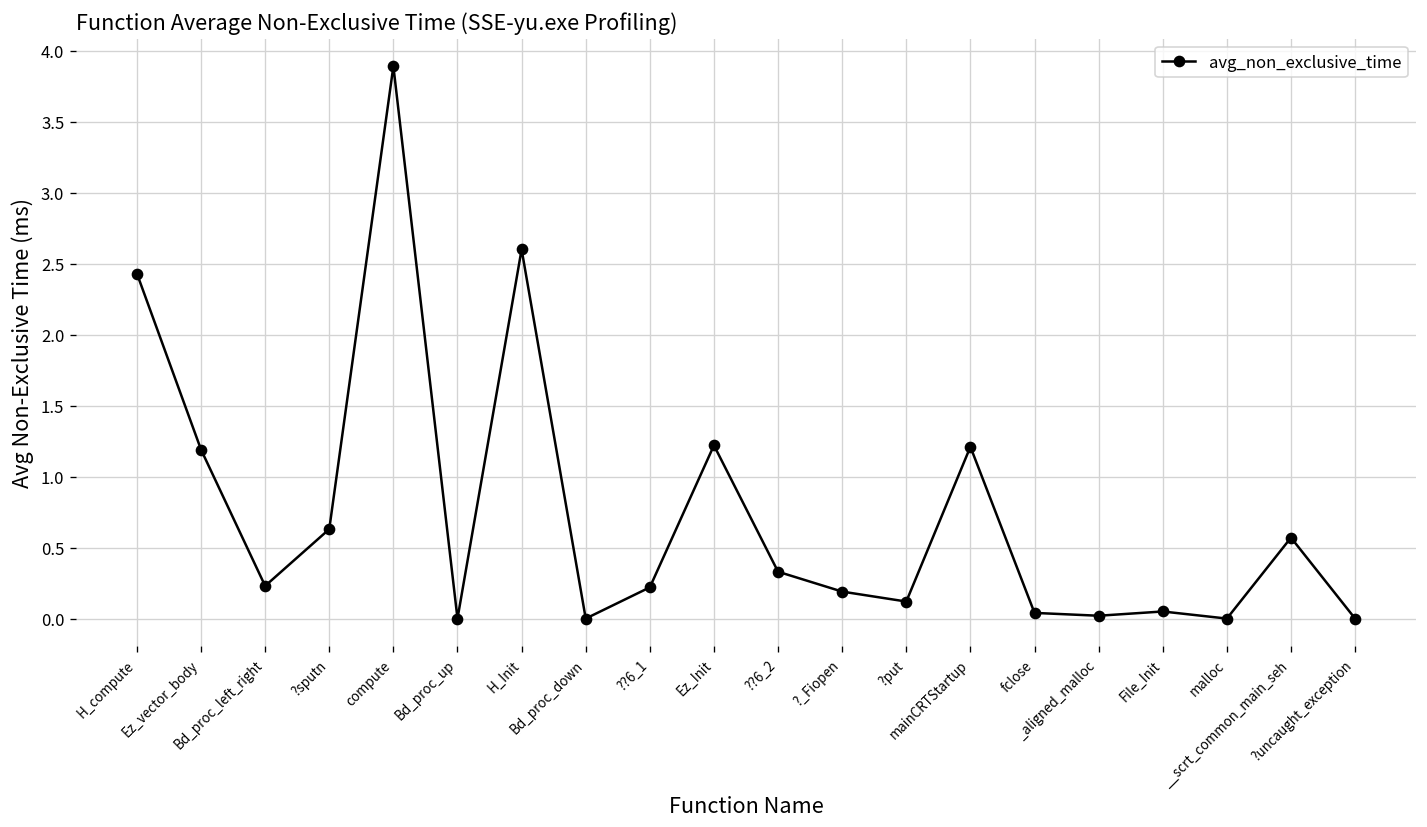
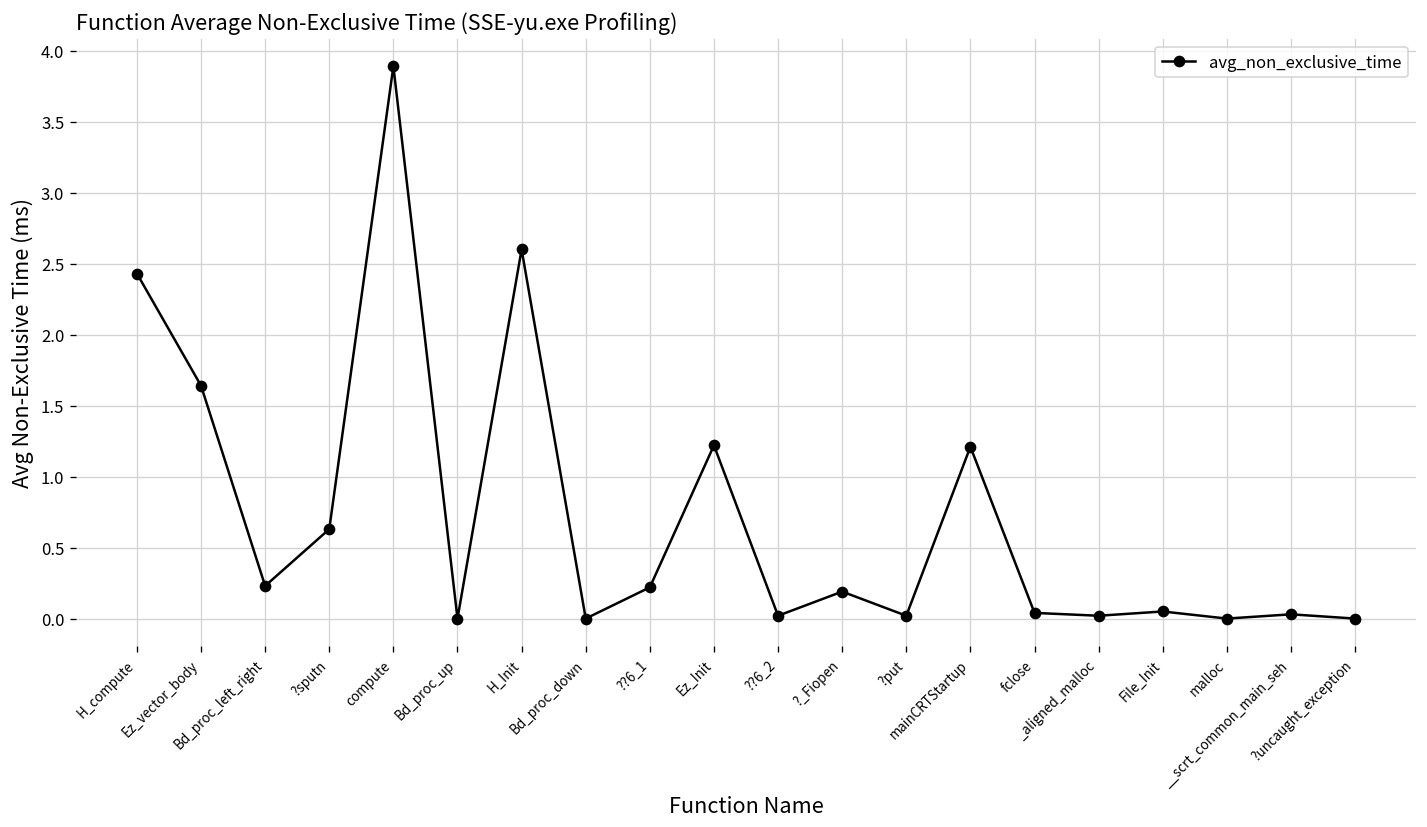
Ez_vector_body: 1.19 -> 1.64
??6_2: 0.33 -> 0.02
?put: 0.12 -> 0.02
__scrt_common_main_seh: 0.57 -> 0.03
